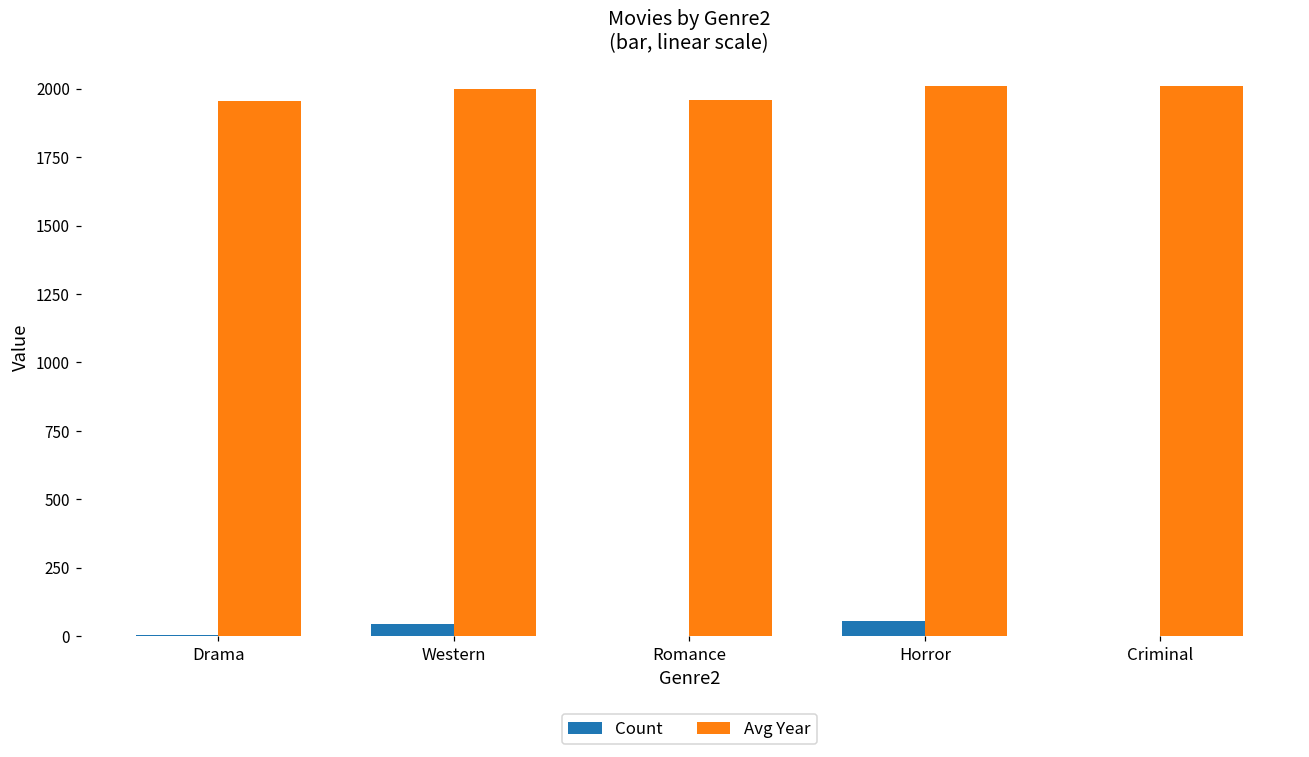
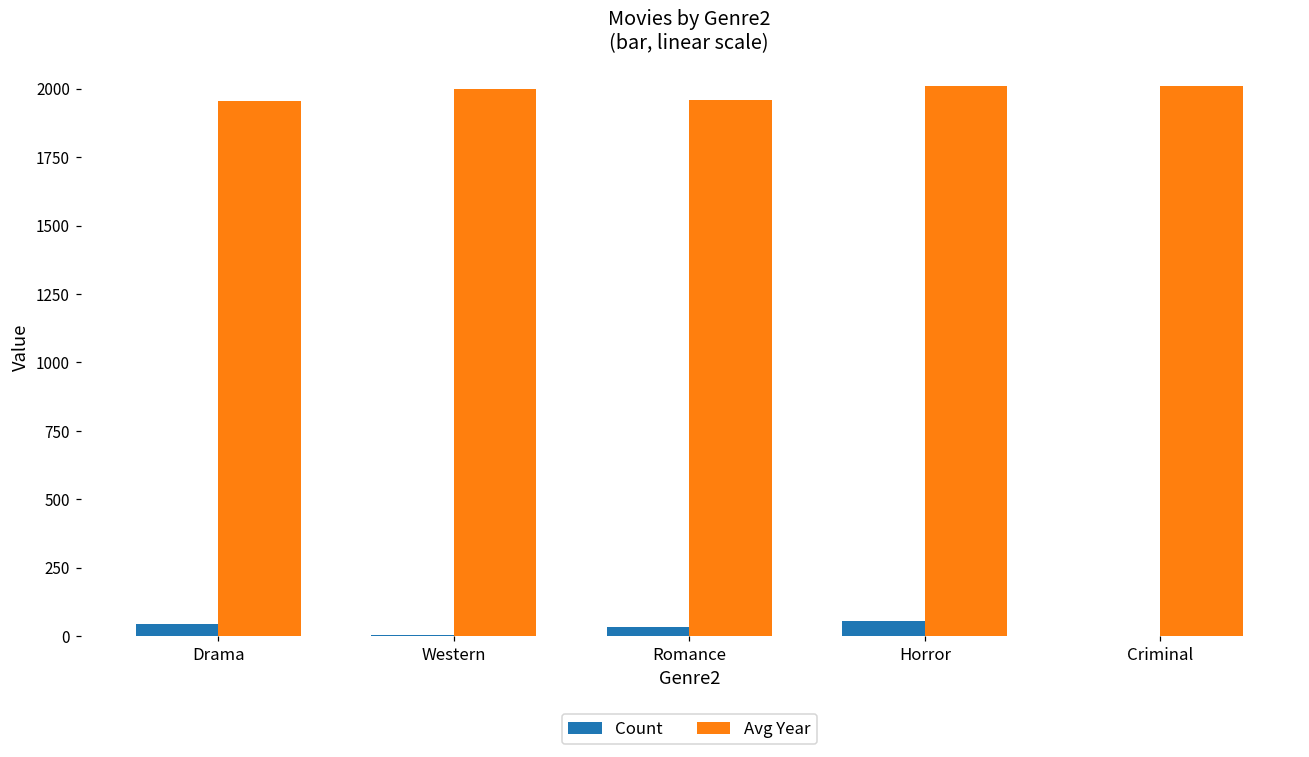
Count, Drama: 0 -> 50
Count, Western: 40 -> 0
Count, Romance: 0 -> 40
